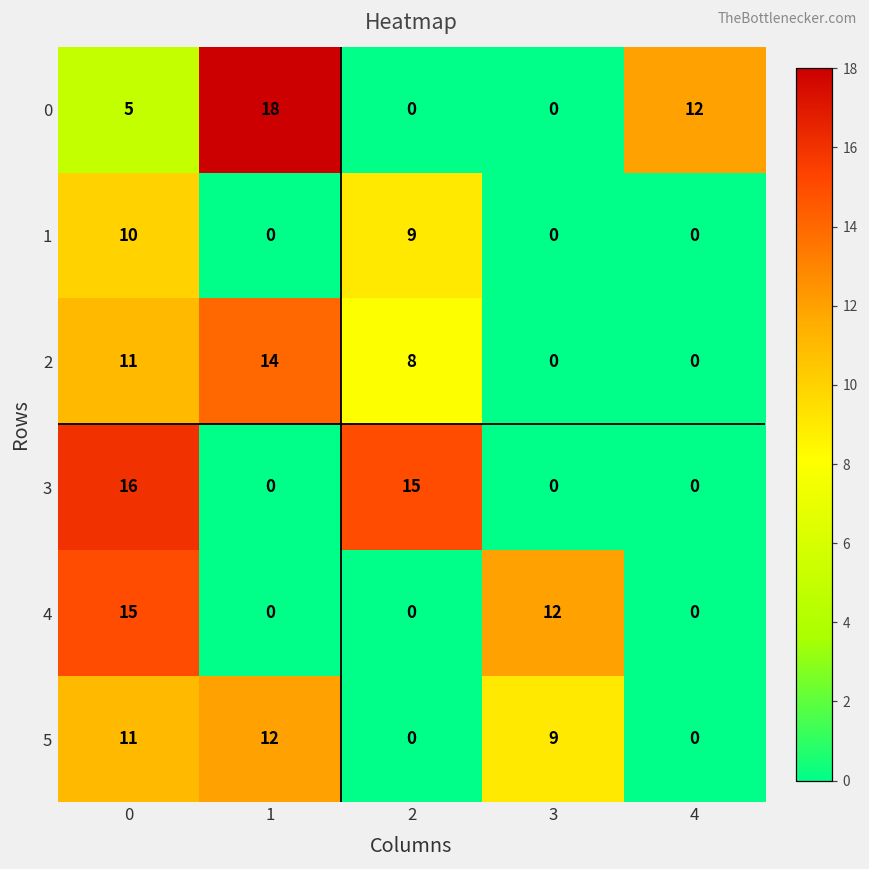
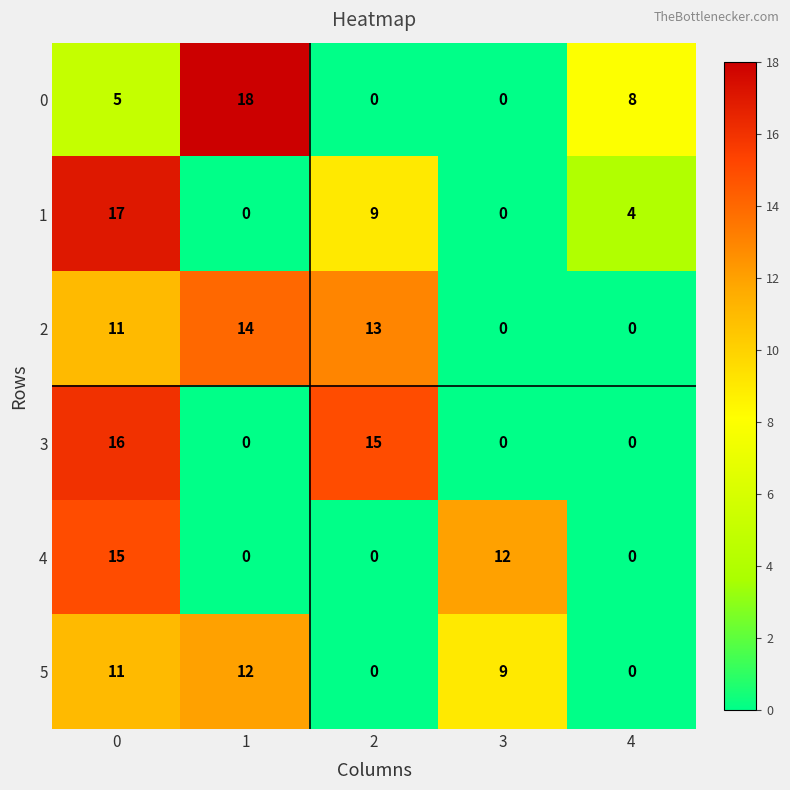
0, 4: 12 -> 8
1, 0: 10 -> 17
1, 4: 0 -> 4
2, 2: 8 -> 13
